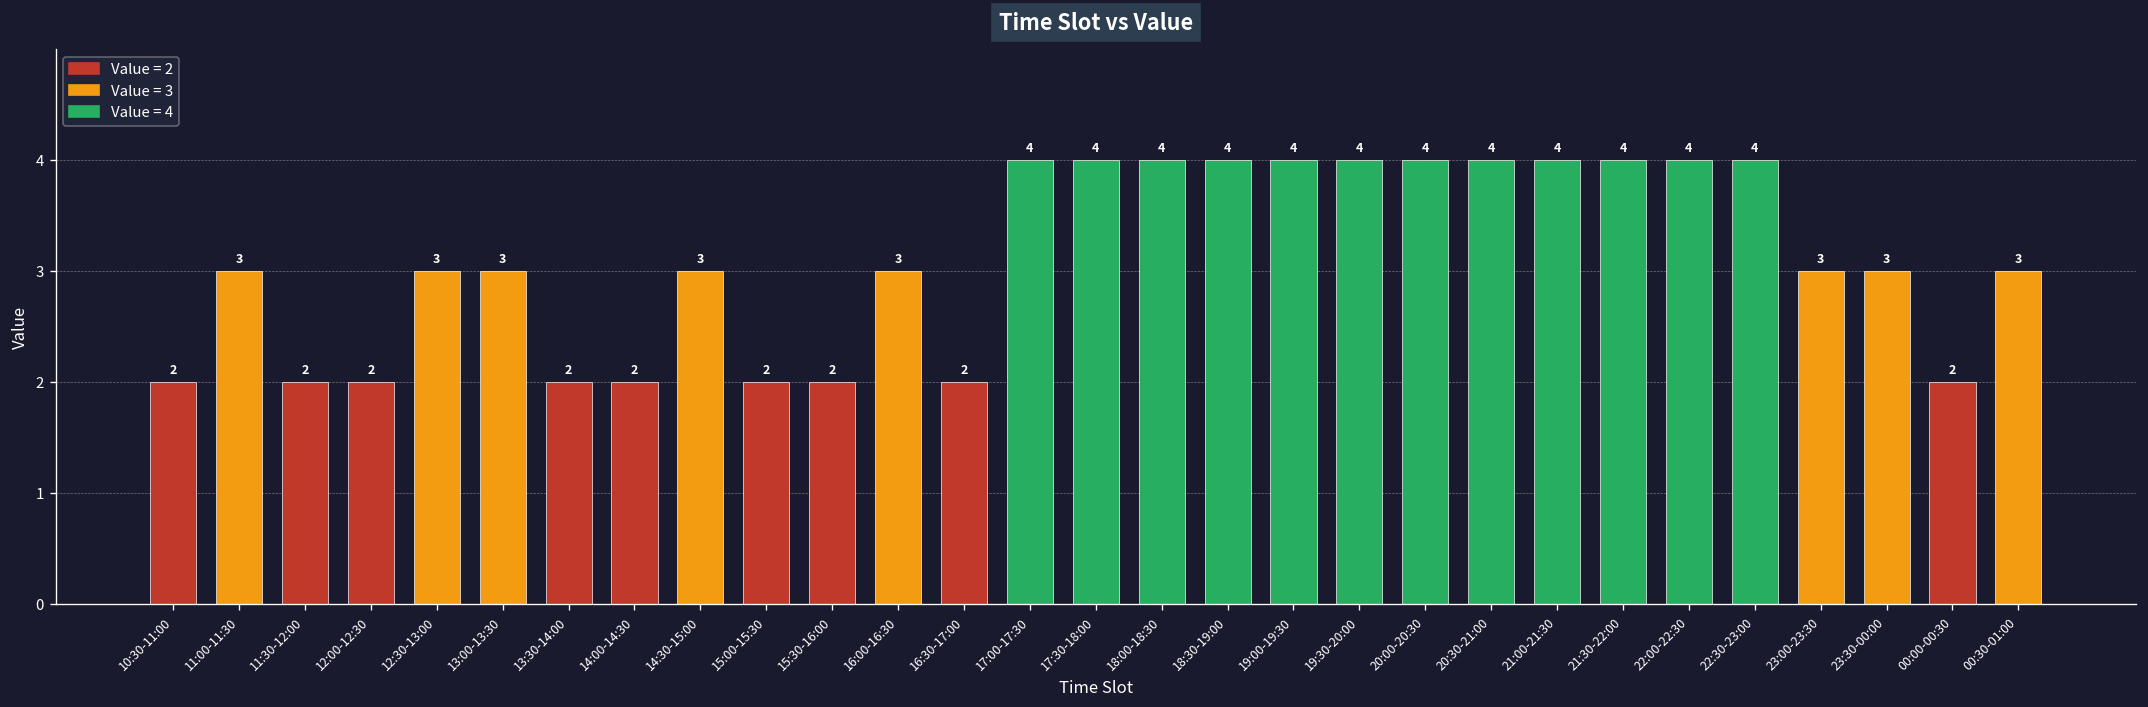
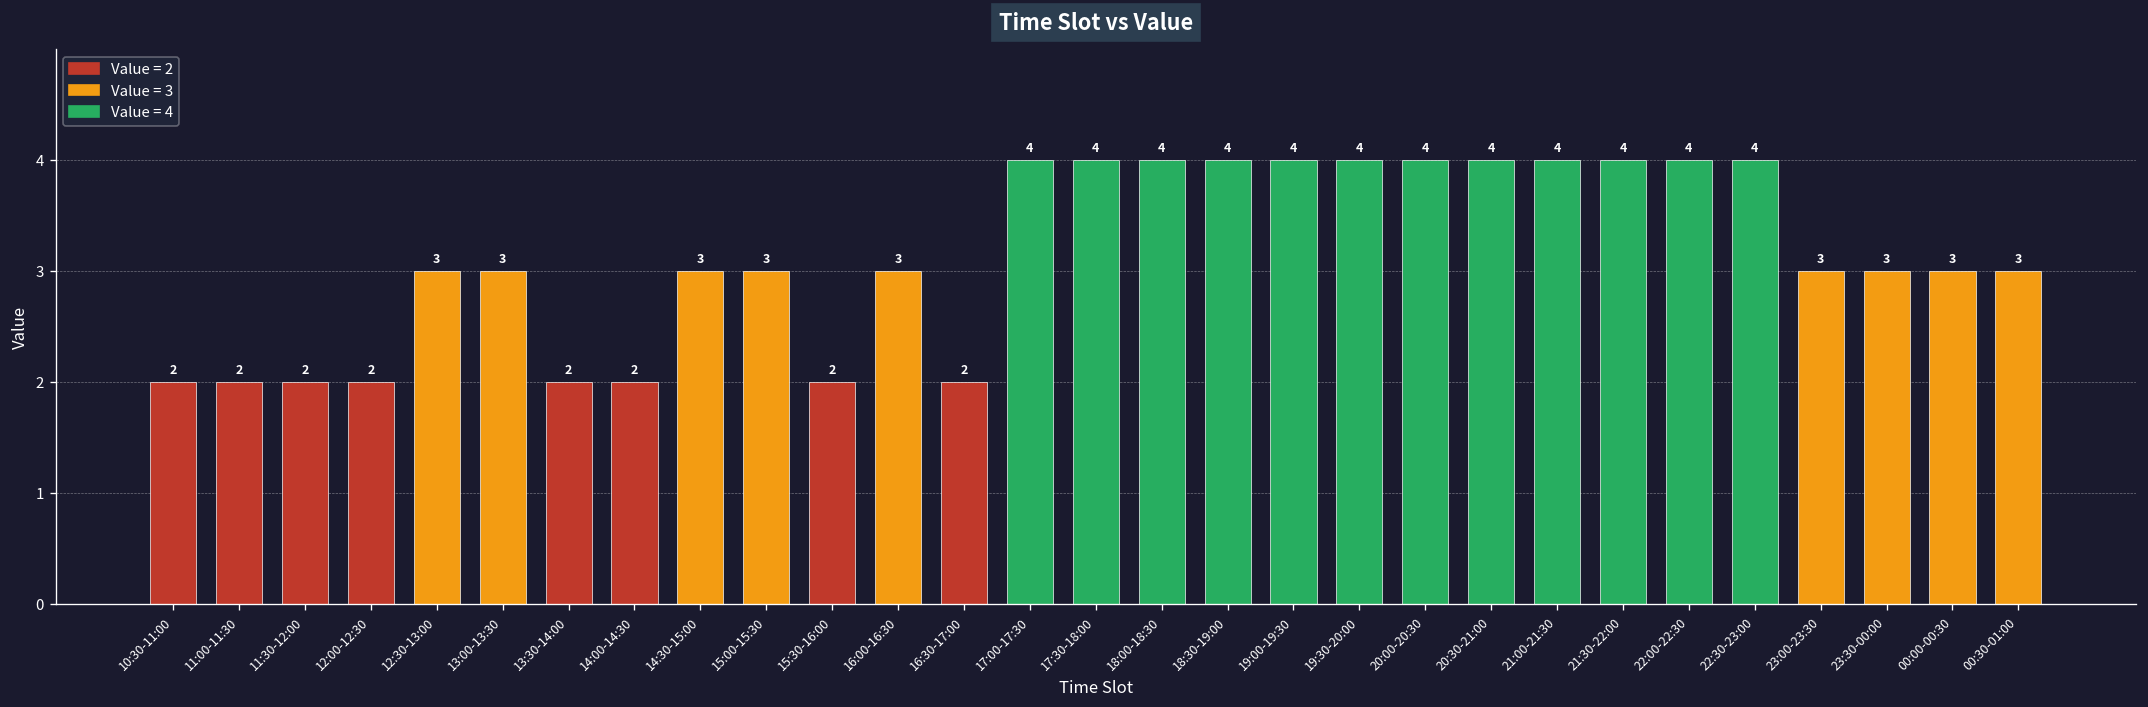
11:00-11:30: 3 -> 2
15:00-15:30: 2 -> 3
00:00-00:30: 2 -> 3
